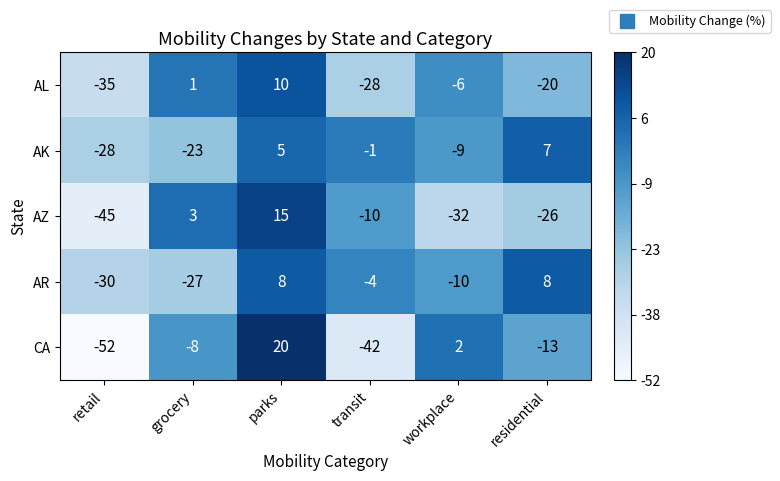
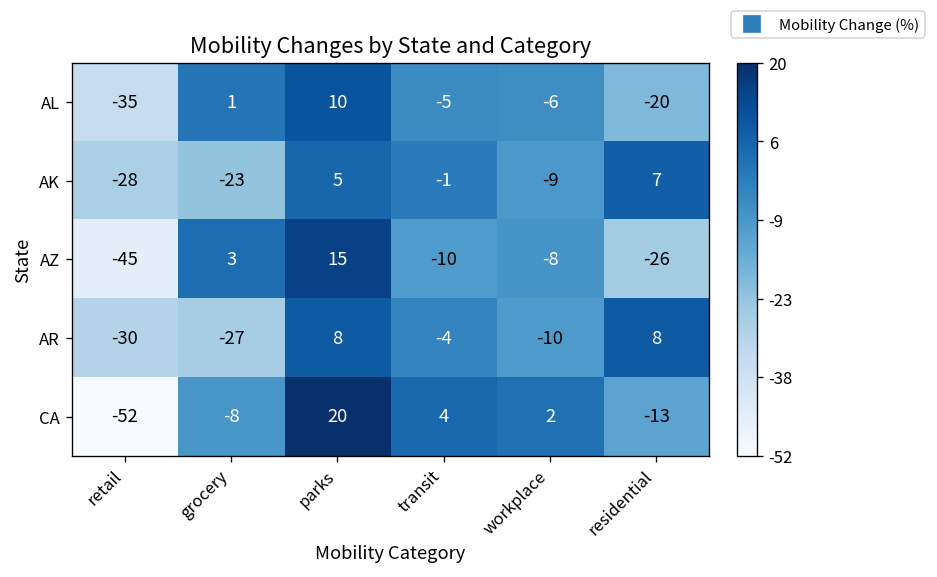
AL, transit: -28 -> -5
AZ, workplace: -32 -> -8
CA, transit: -42 -> 4
